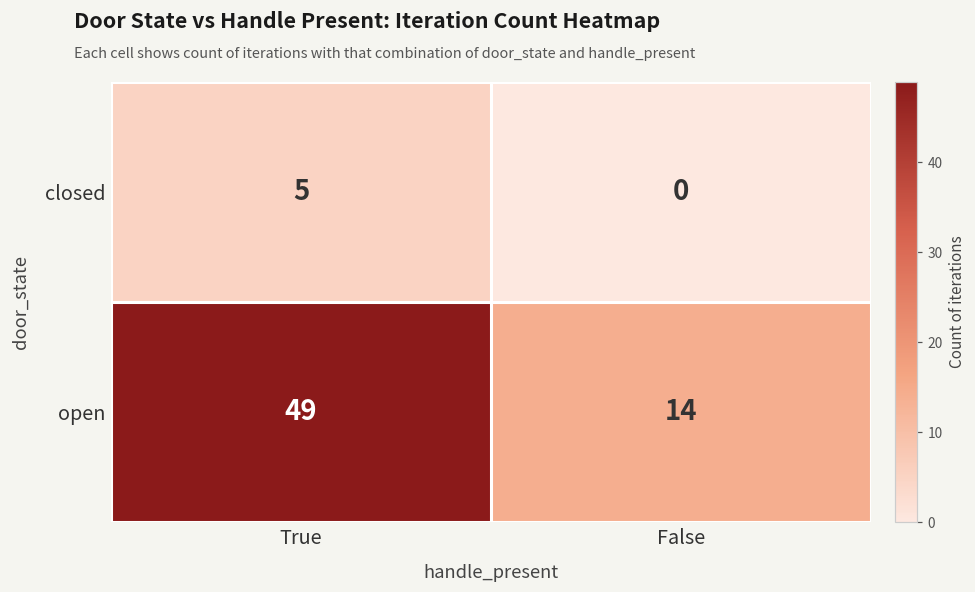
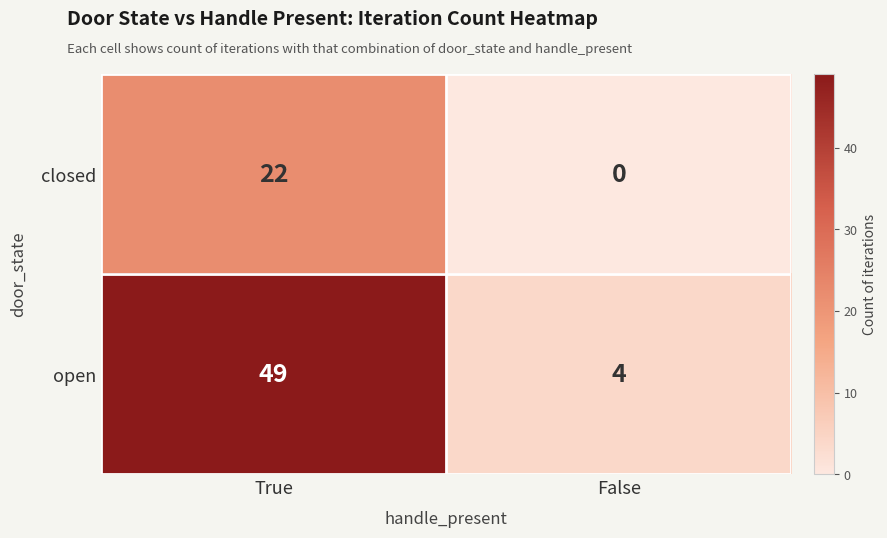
closed, True: 5 -> 22
open, False: 14 -> 4
